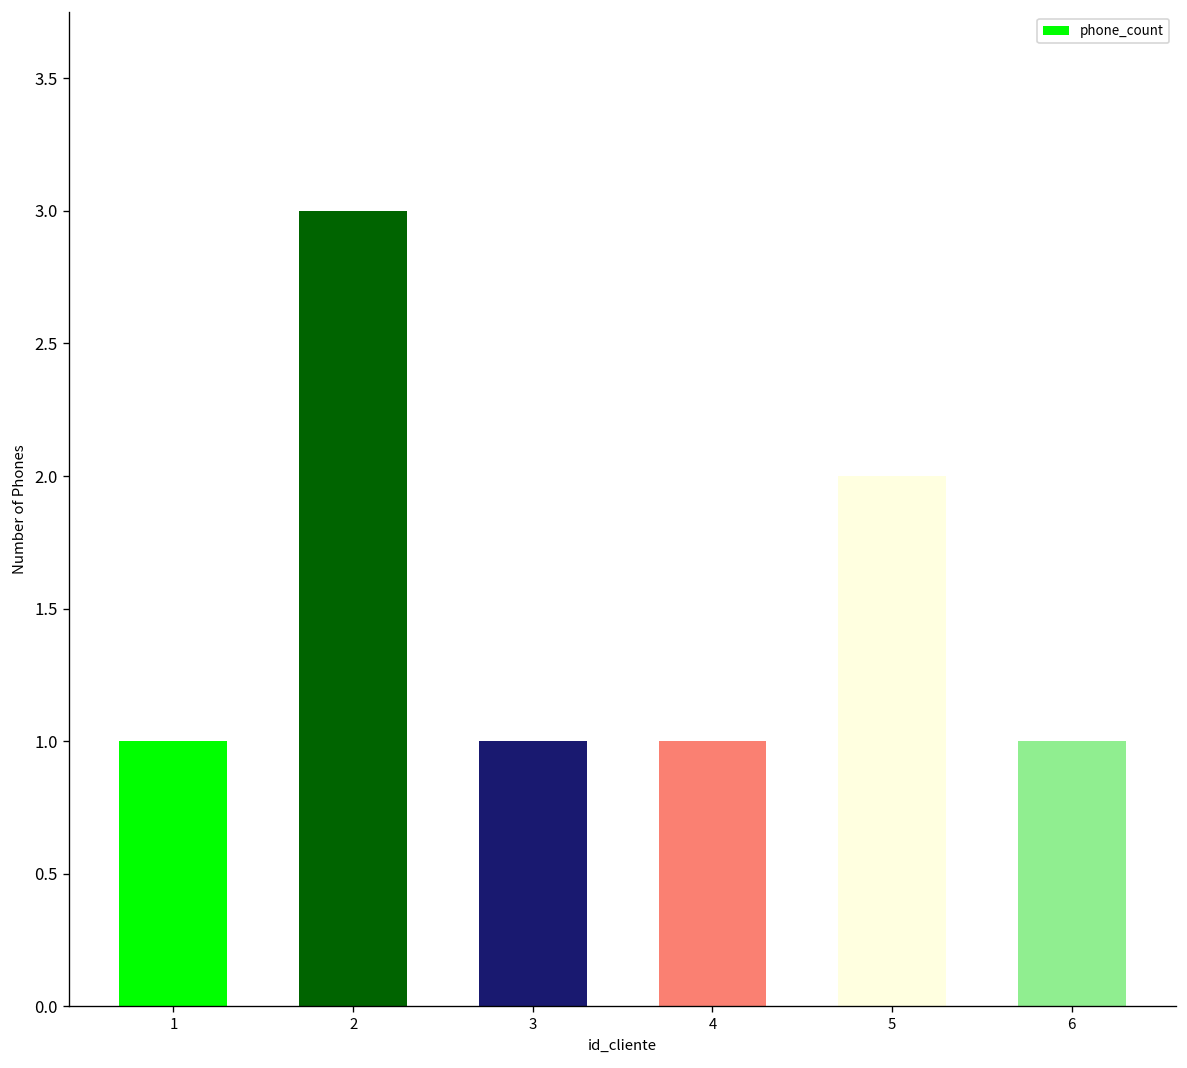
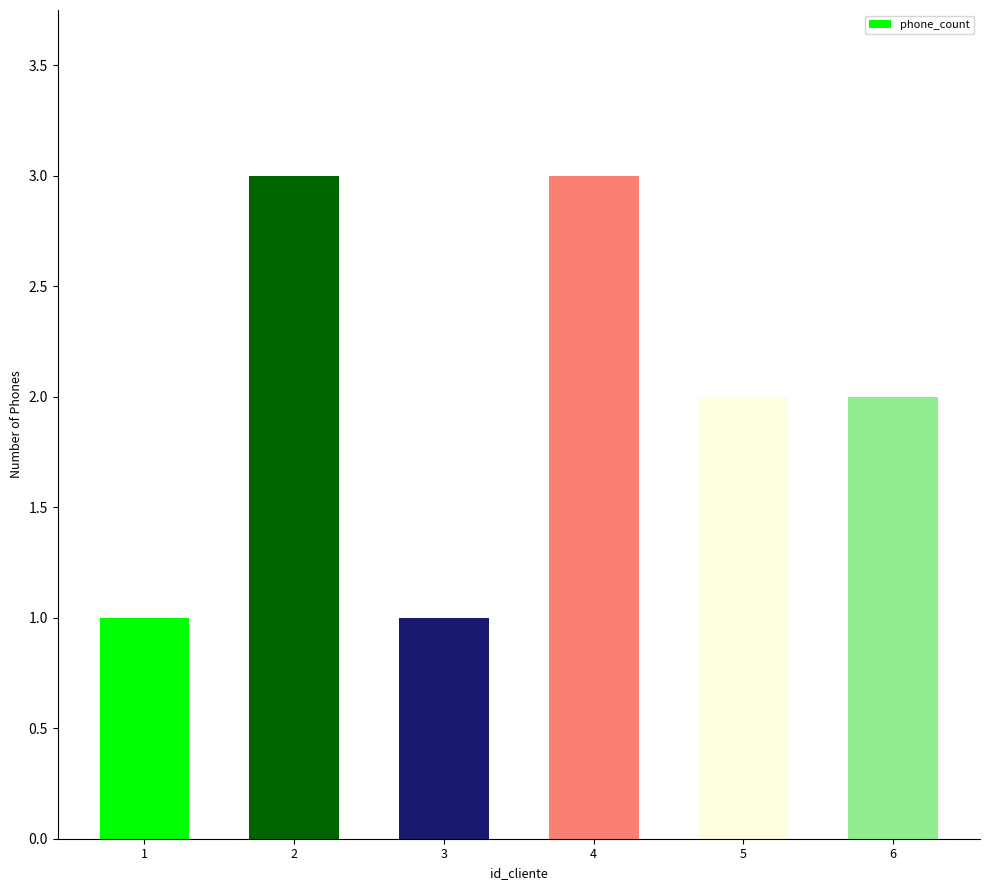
4: 1 -> 3
6: 1 -> 2
